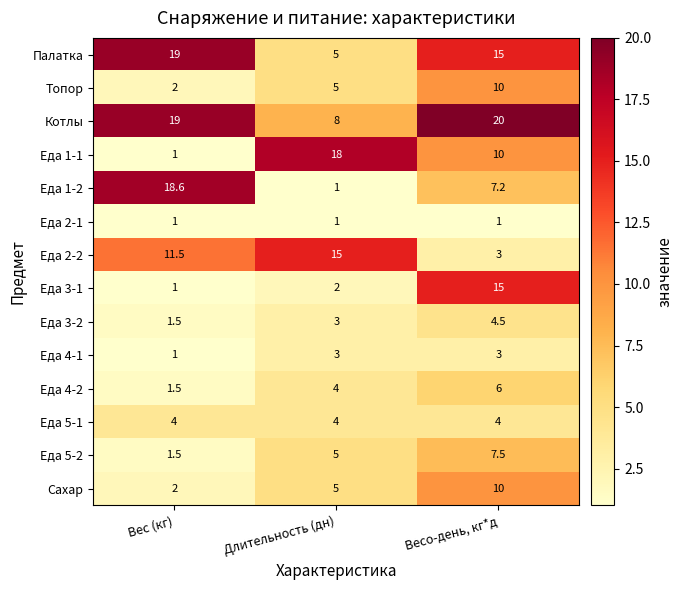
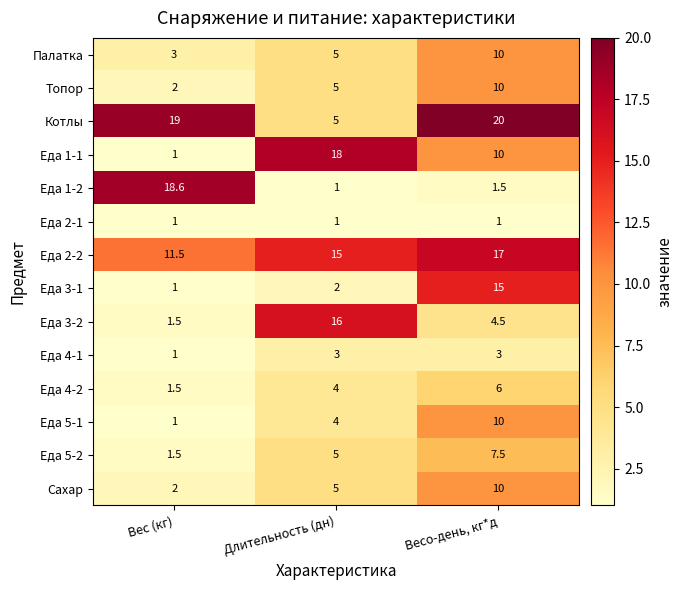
Палатка, Вес (кг): 19 -> 3
Палатка, Весо-день, кг*д: 15 -> 10
Котлы, Длительность (дн): 8 -> 5
Еда 1-2, Весо-день, кг*д: 7.2 -> 1.5
Еда 2-2, Весо-день, кг*д: 3 -> 17
Еда 3-2, Длительность (дн): 3 -> 16
Еда 5-1, Вес (кг): 4 -> 1
Еда 5-1, Весо-день, кг*д: 4 -> 10
